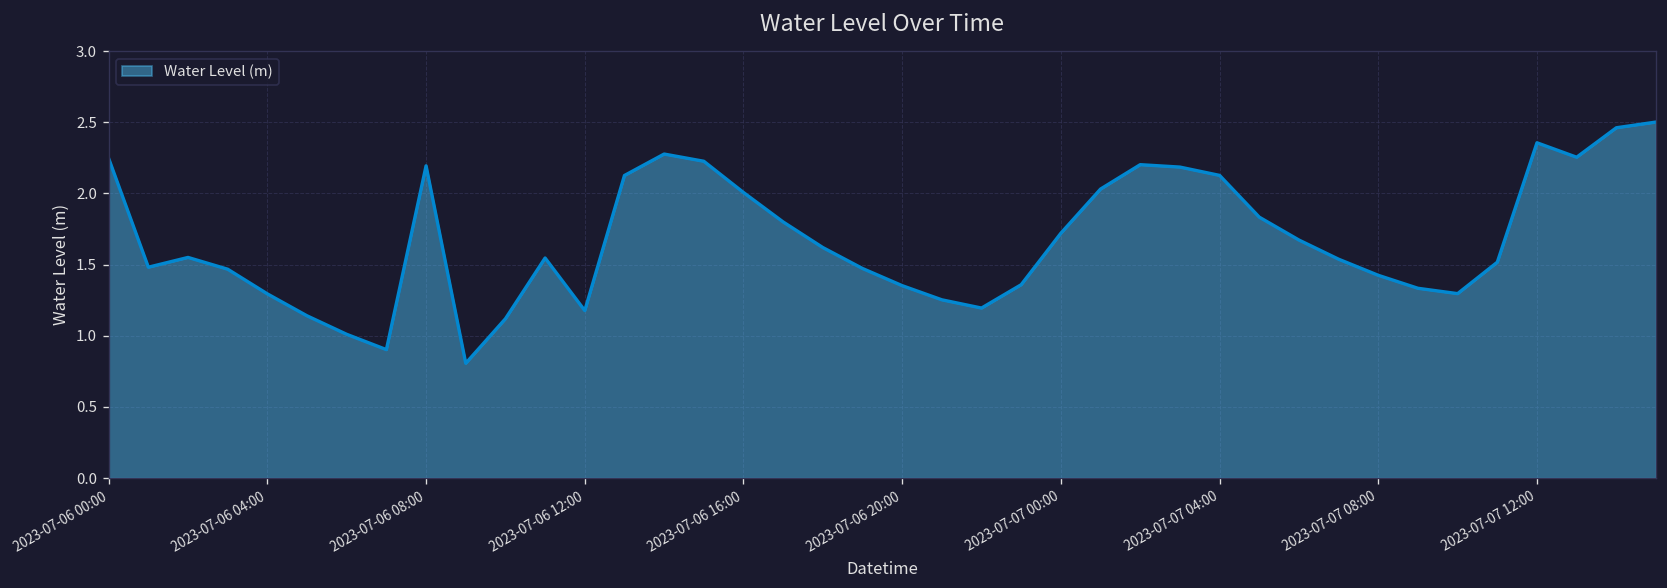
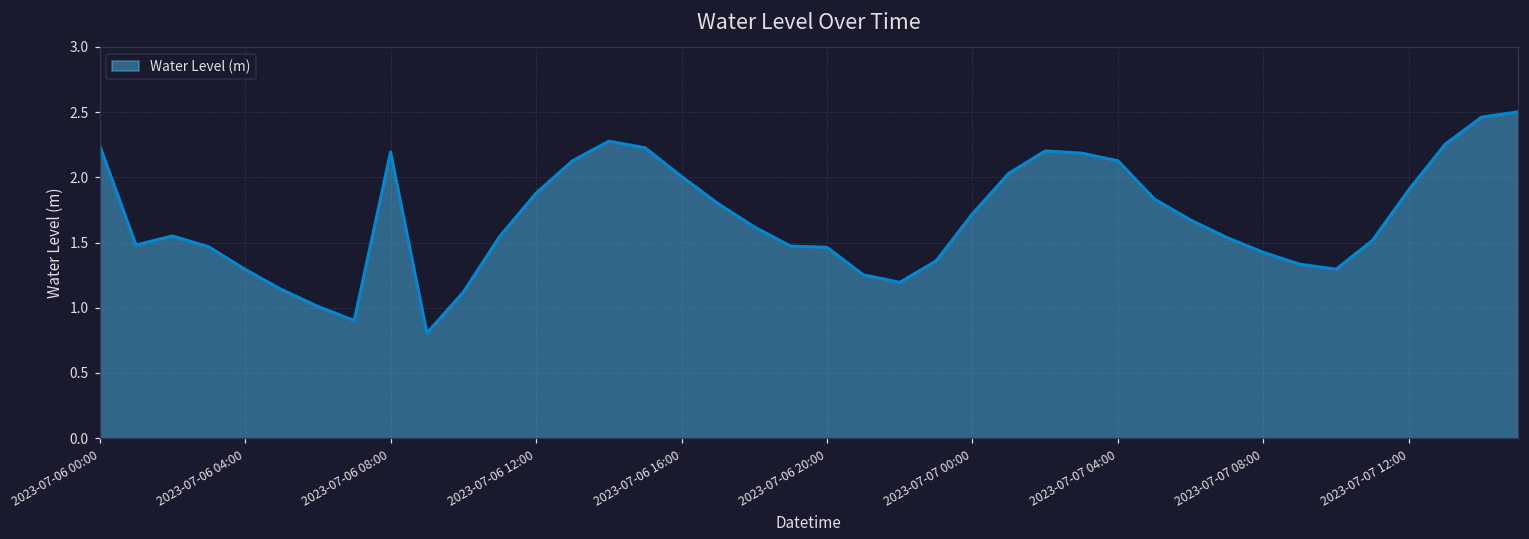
2023-07-06 12:00: 1.18 -> 1.88
2023-07-06 20:00: 1.35 -> 1.46
2023-07-07 12:00: 2.36 -> 1.91
